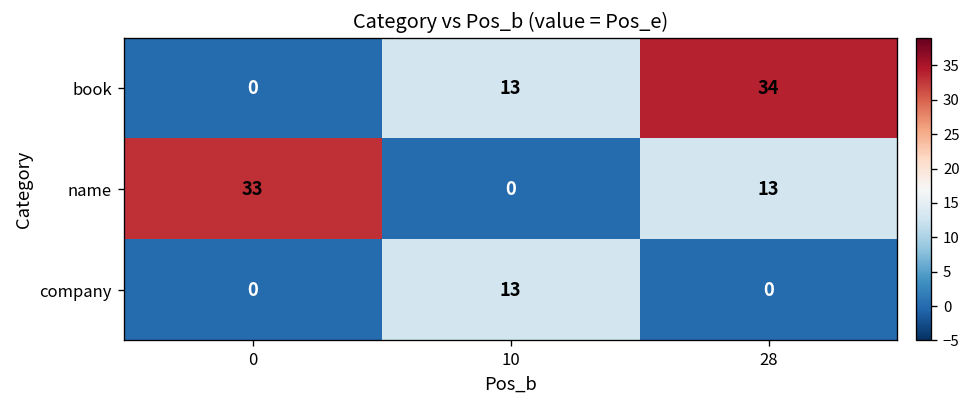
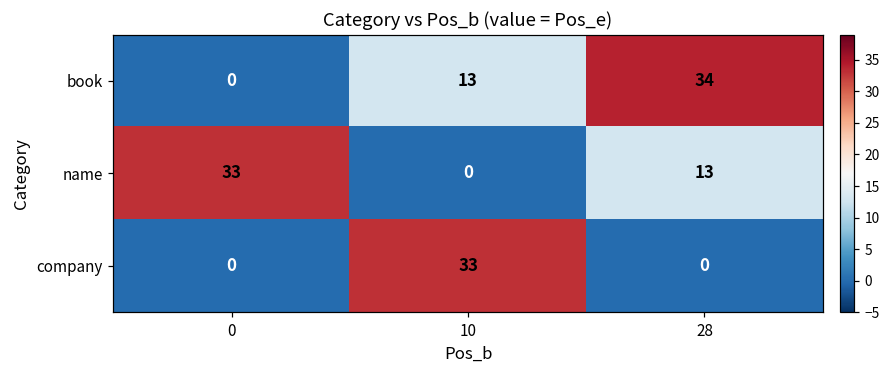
company, 10: 13 -> 33
